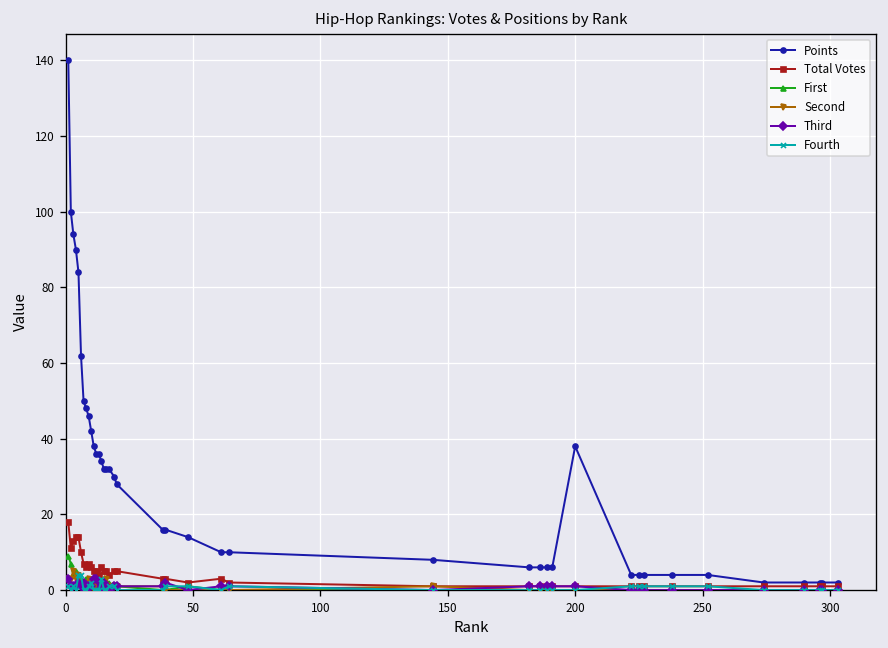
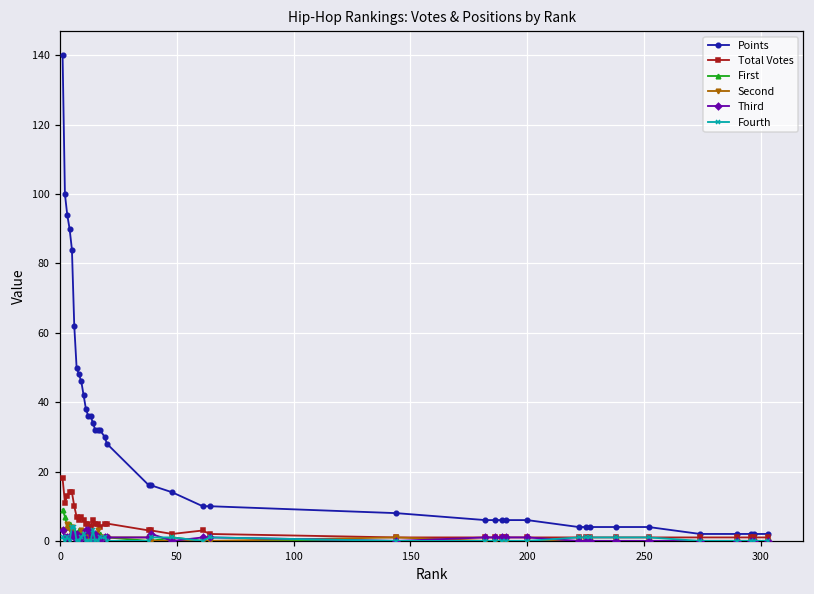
Points, 200: 38 -> 6
